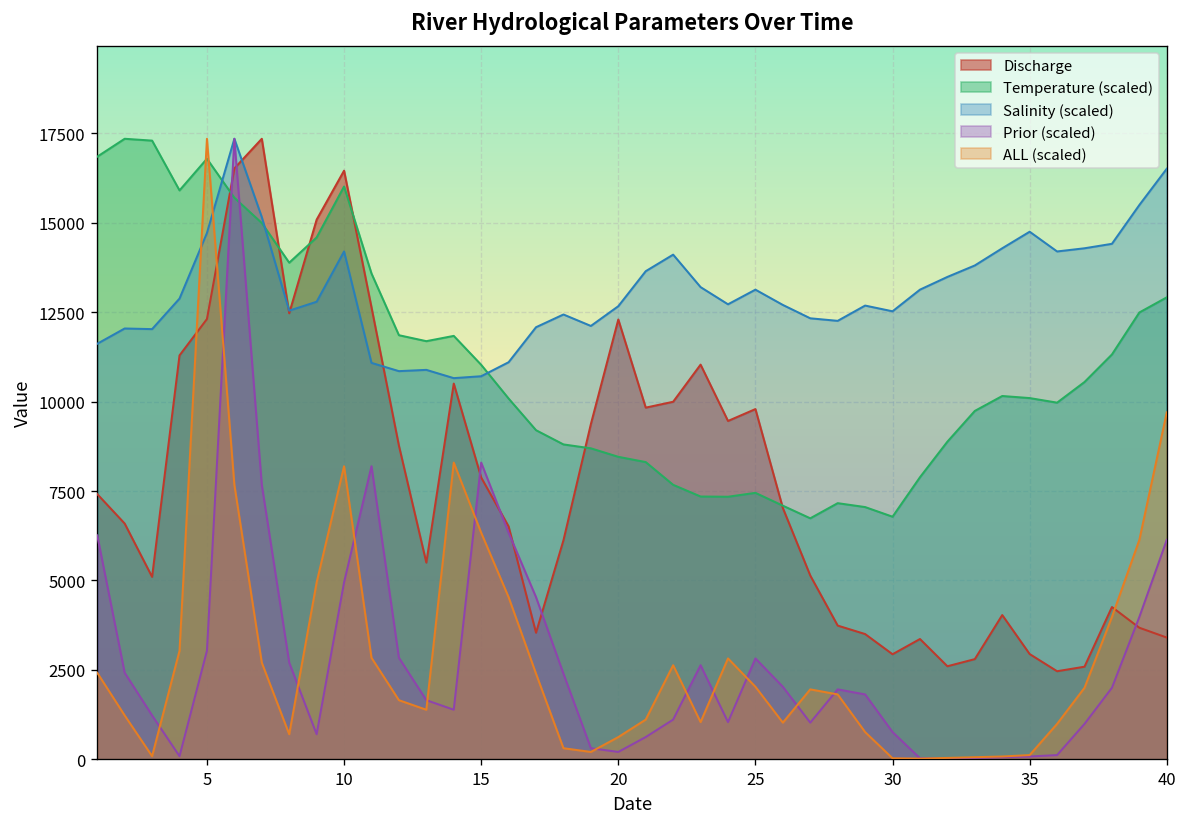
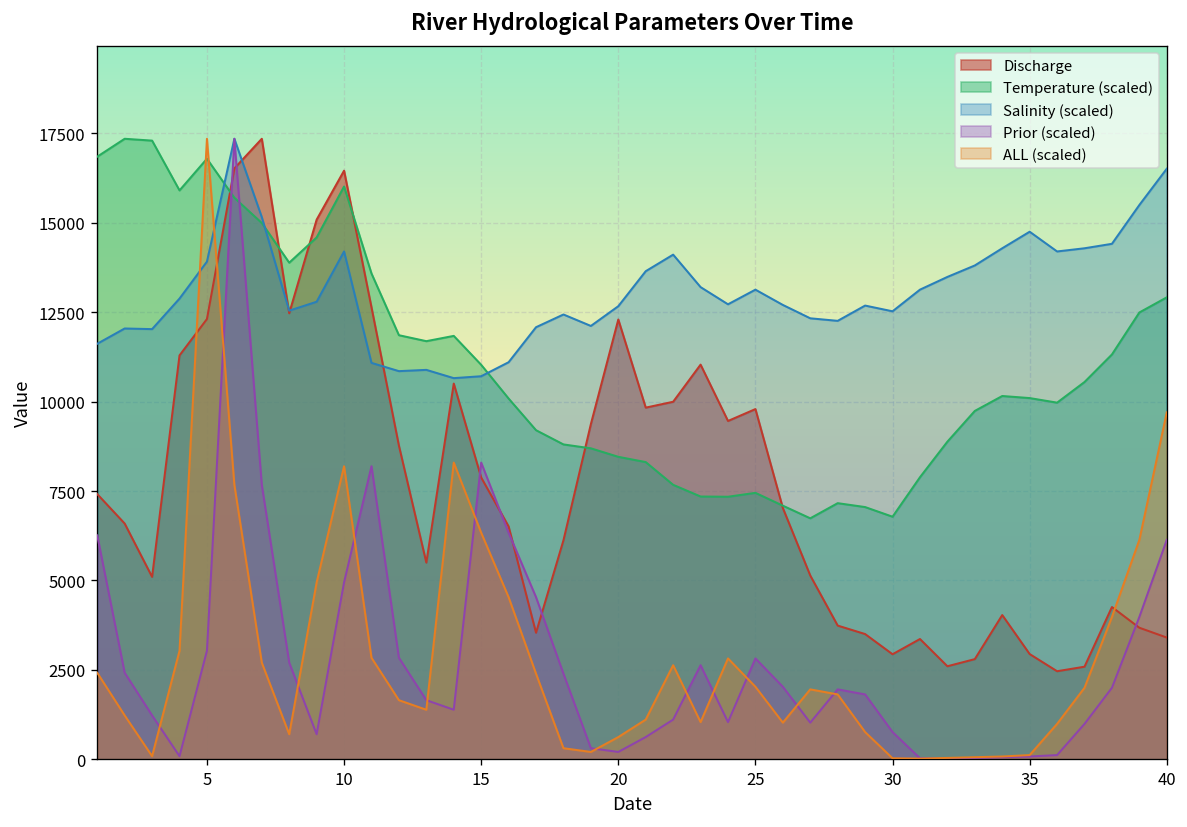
Salinity (scaled), 5: 14700 -> 13900
